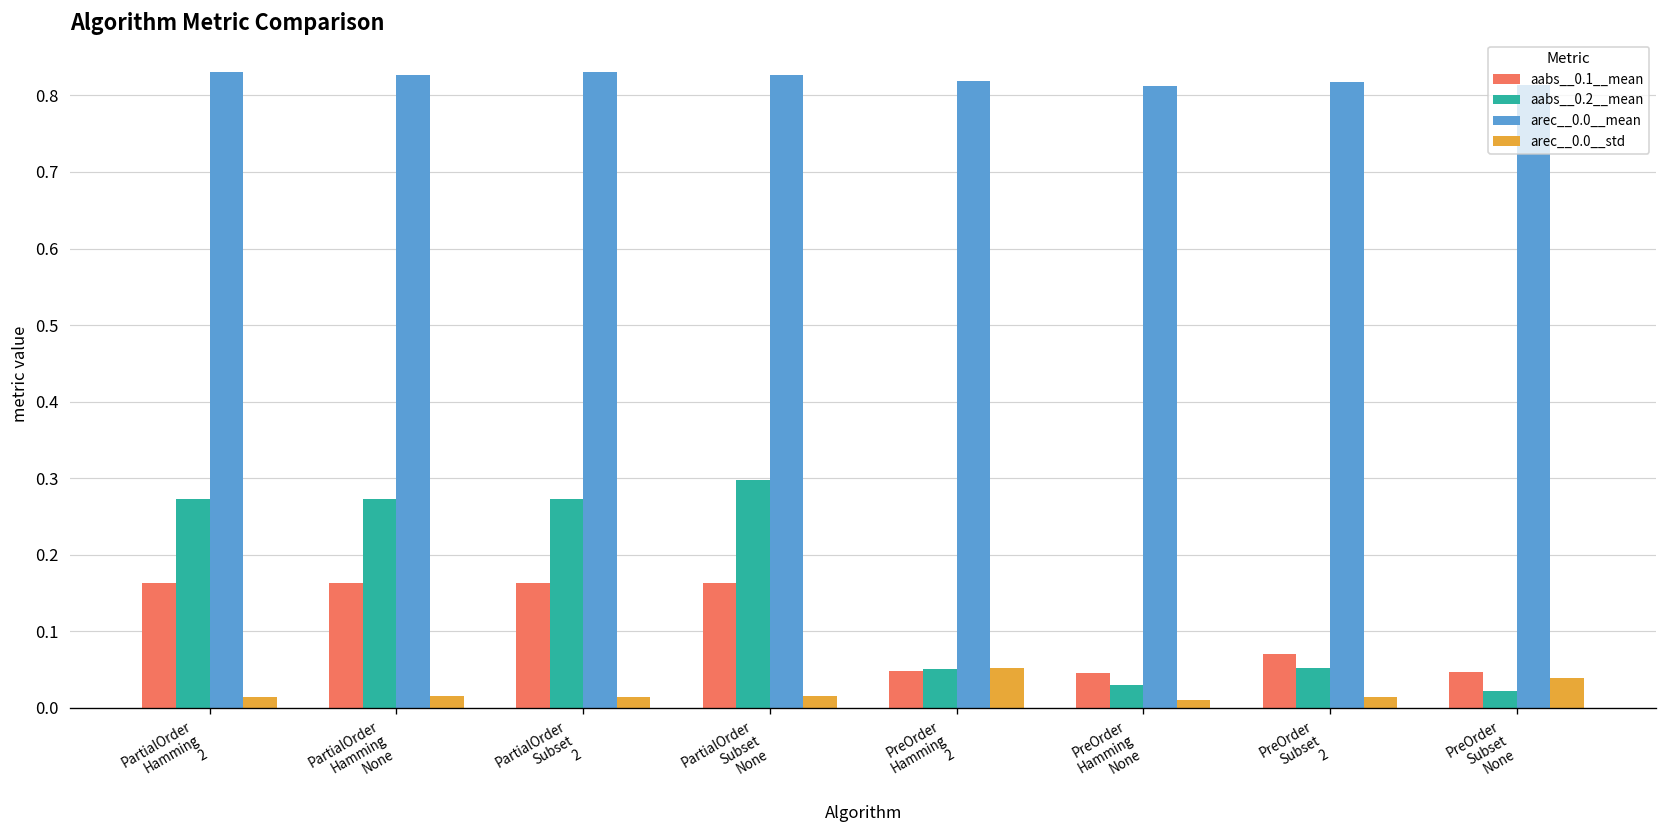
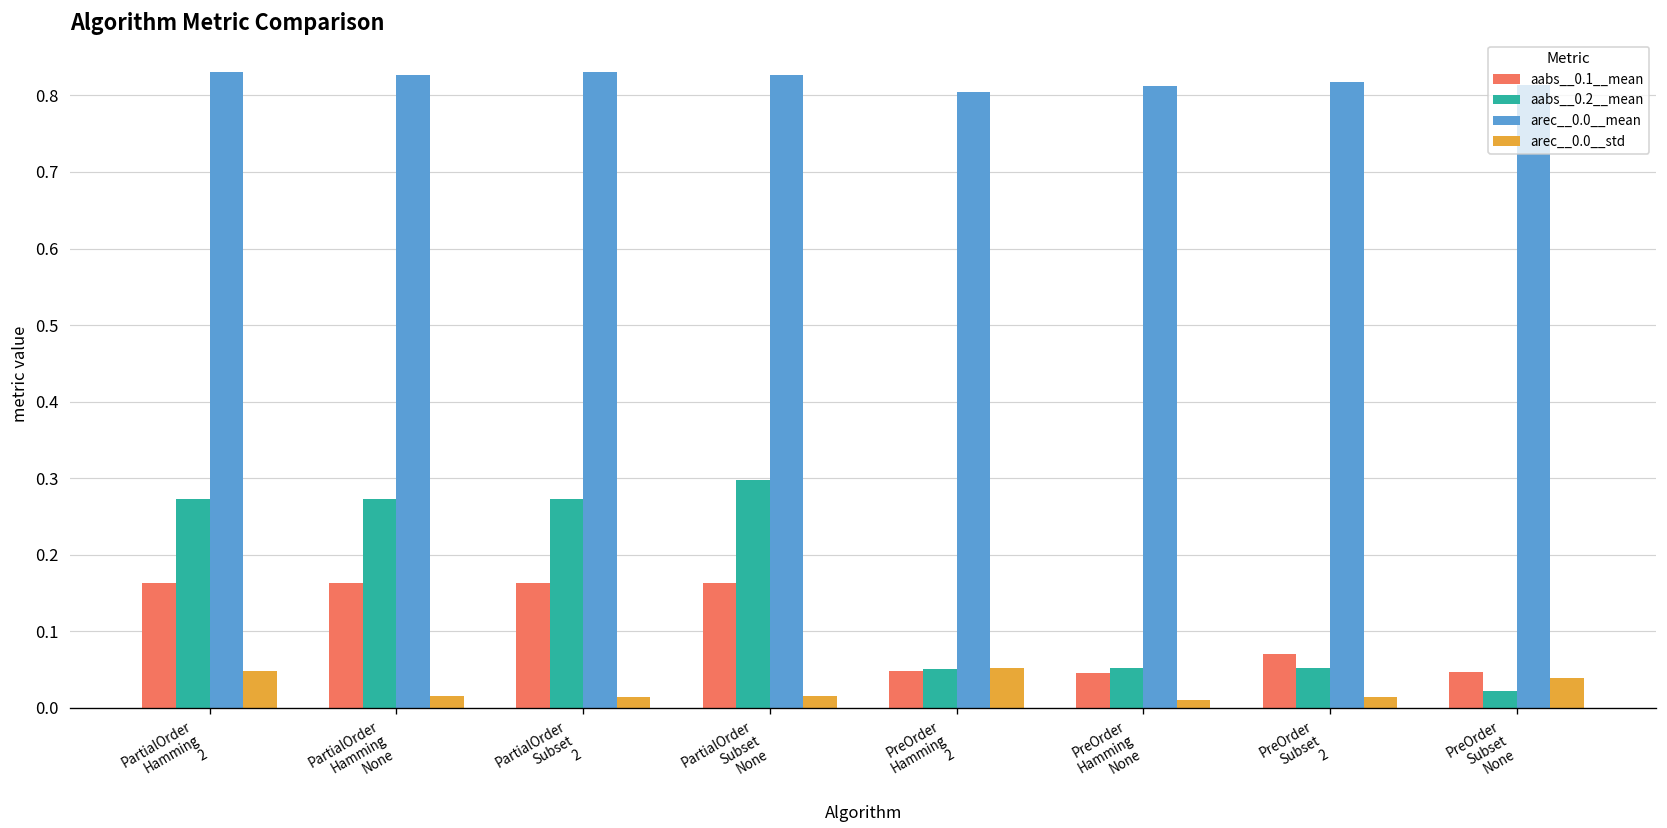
arec__0.0__std, PartialOrder Hamming 2: 0.01 -> 0.05
arec__0.0__mean, PreOrder Hamming 2: 0.82 -> 0.80
aabs__0.2__mean, PreOrder Hamming None: 0.03 -> 0.05
